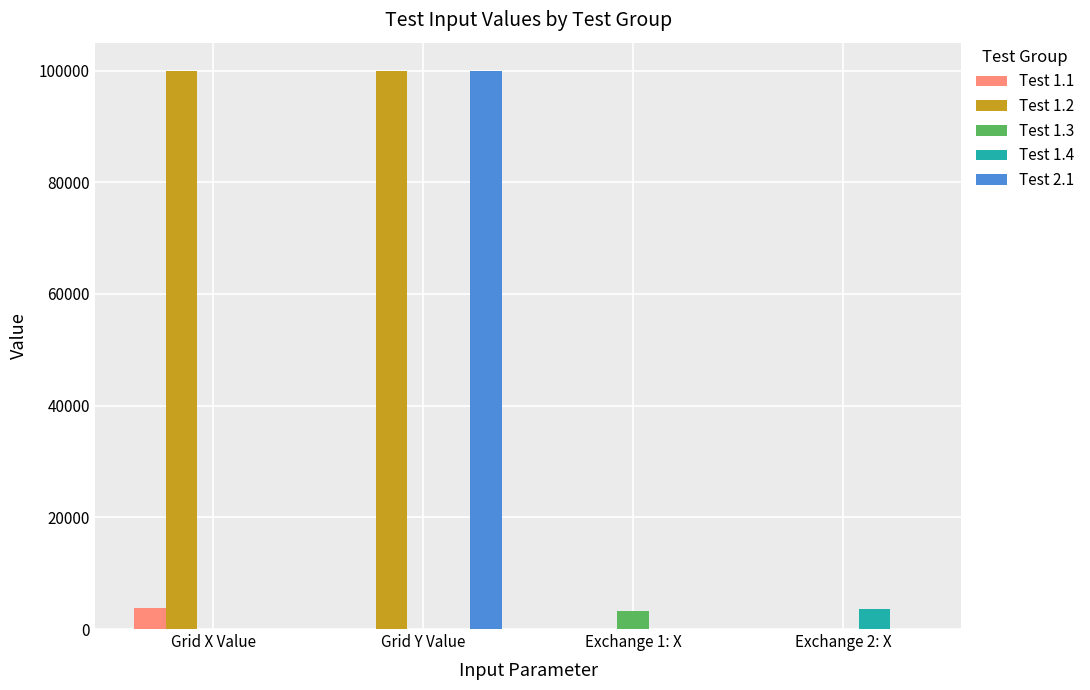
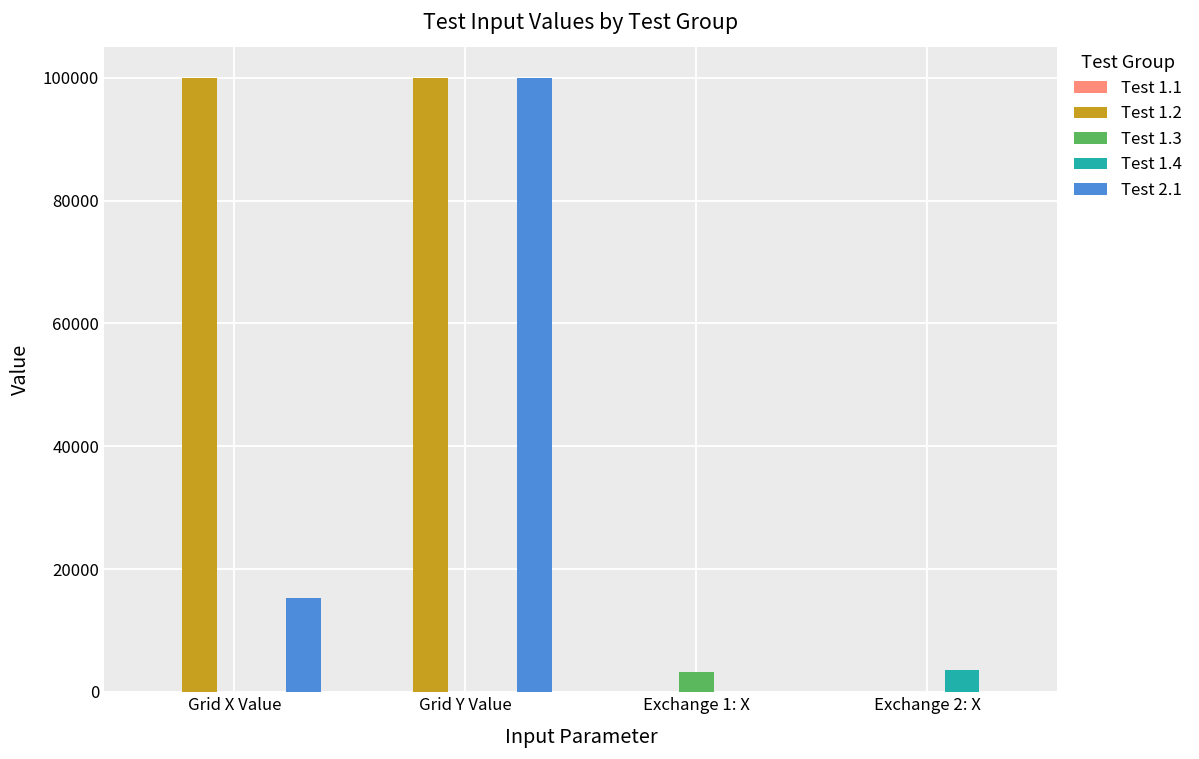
Test 1.1, Grid X Value: 4000 -> 0
Test 2.1, Grid X Value: 0 -> 15000
